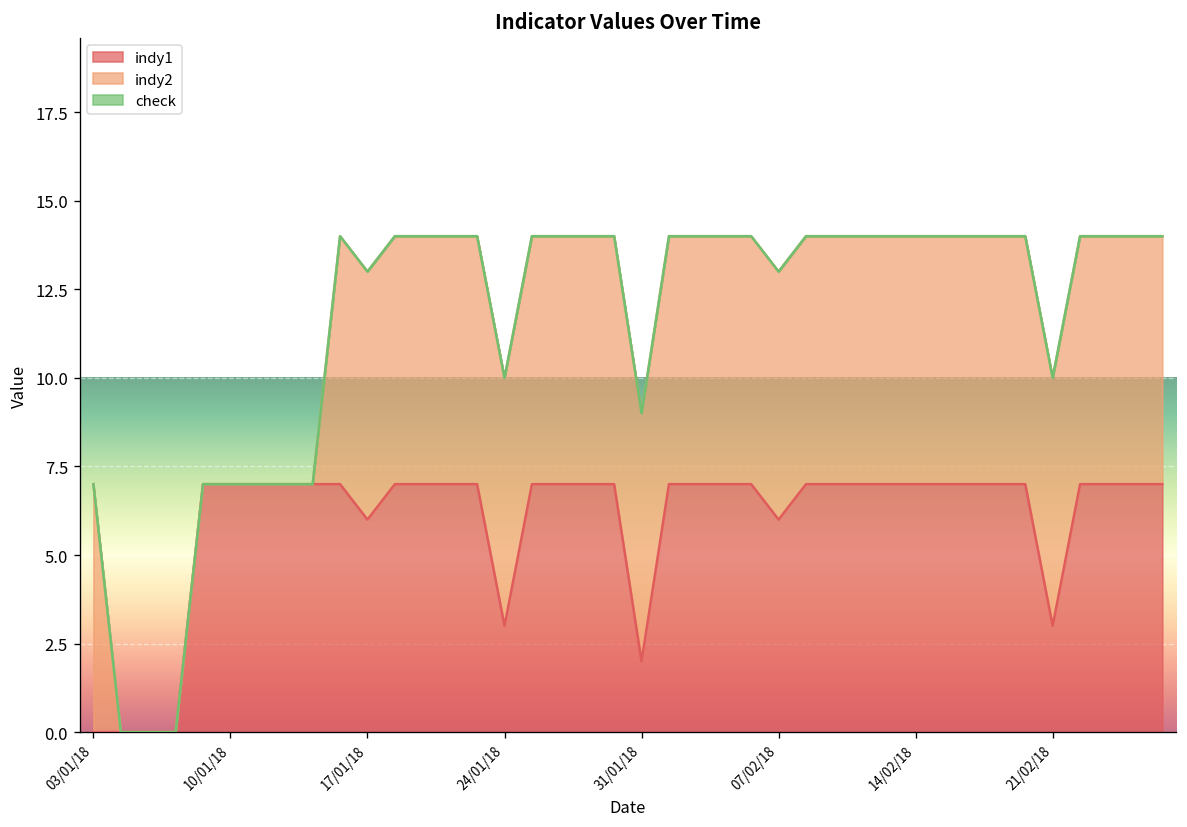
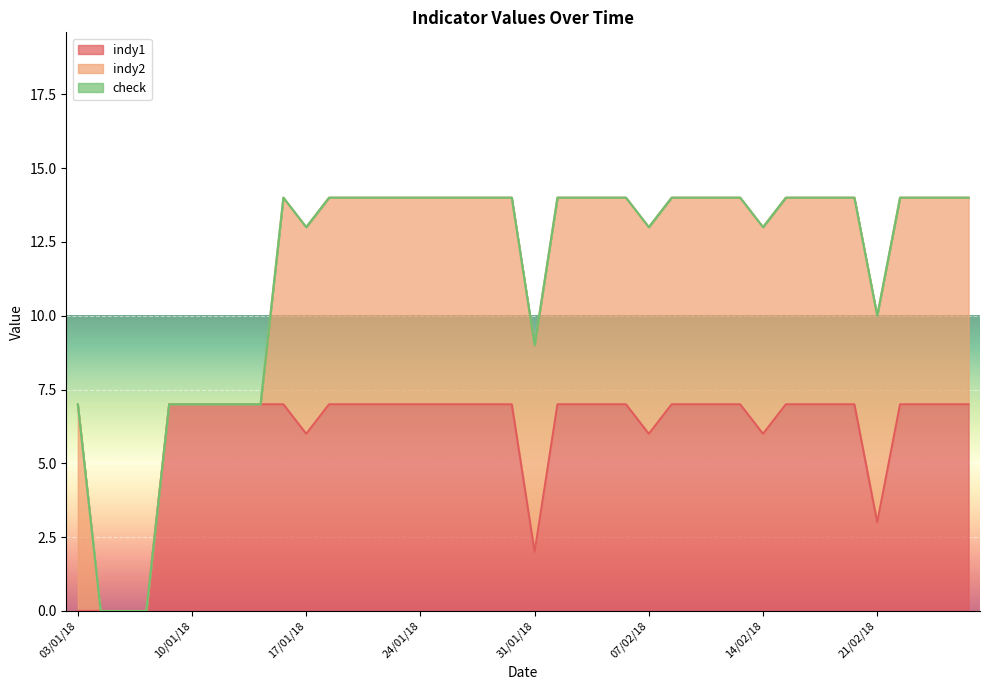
indy1, 24/01/18: 3 -> 7
indy1, 14/02/18: 7 -> 6
